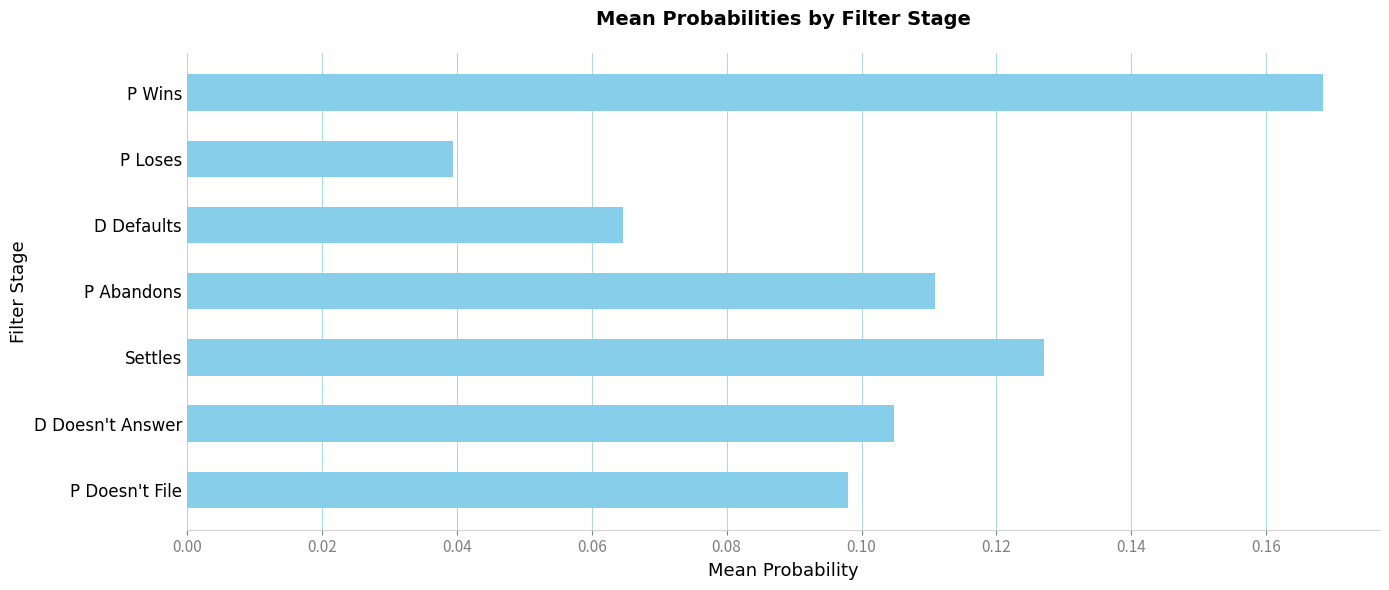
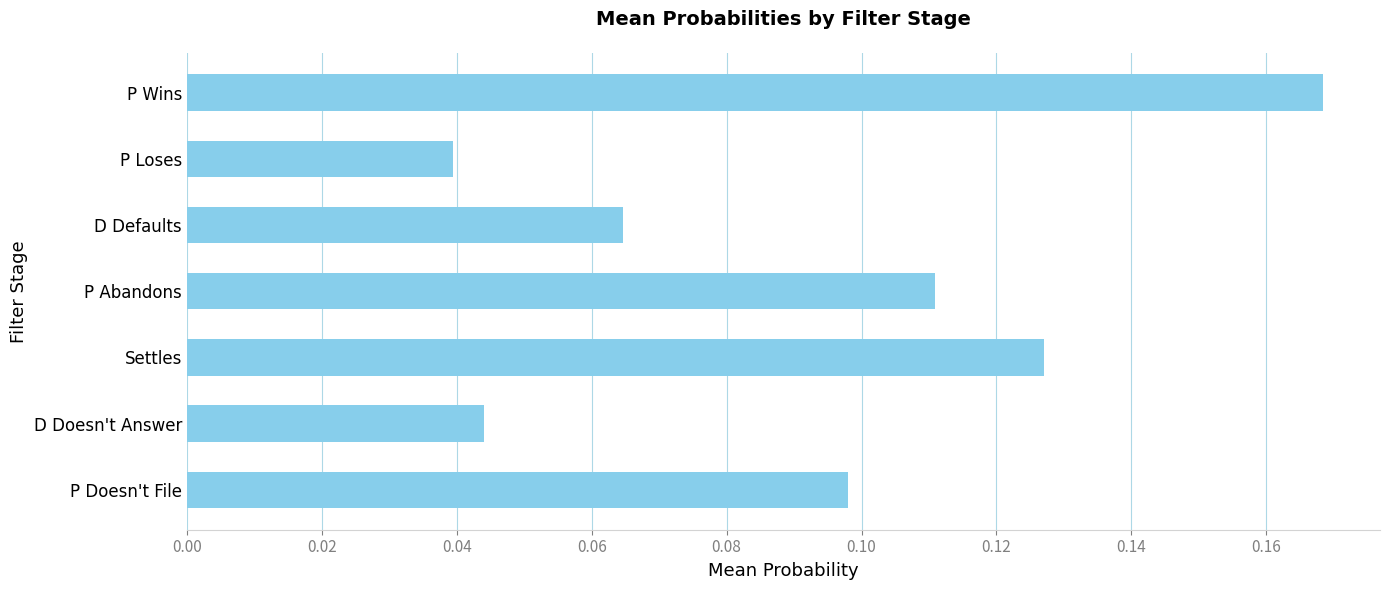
D Doesn't Answer: 0.105 -> 0.044
